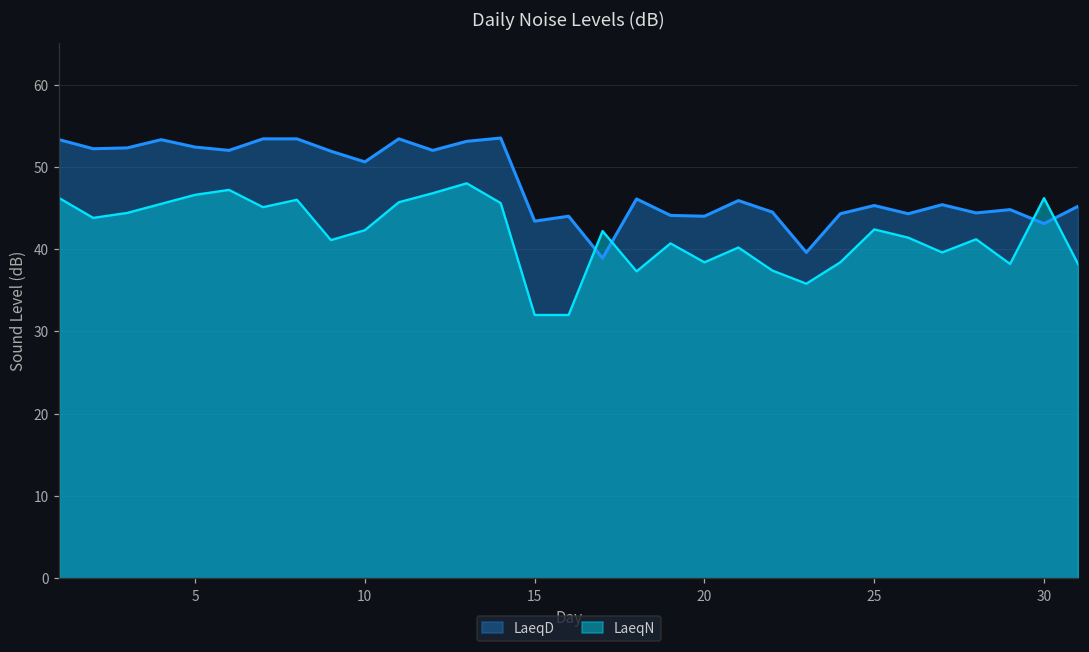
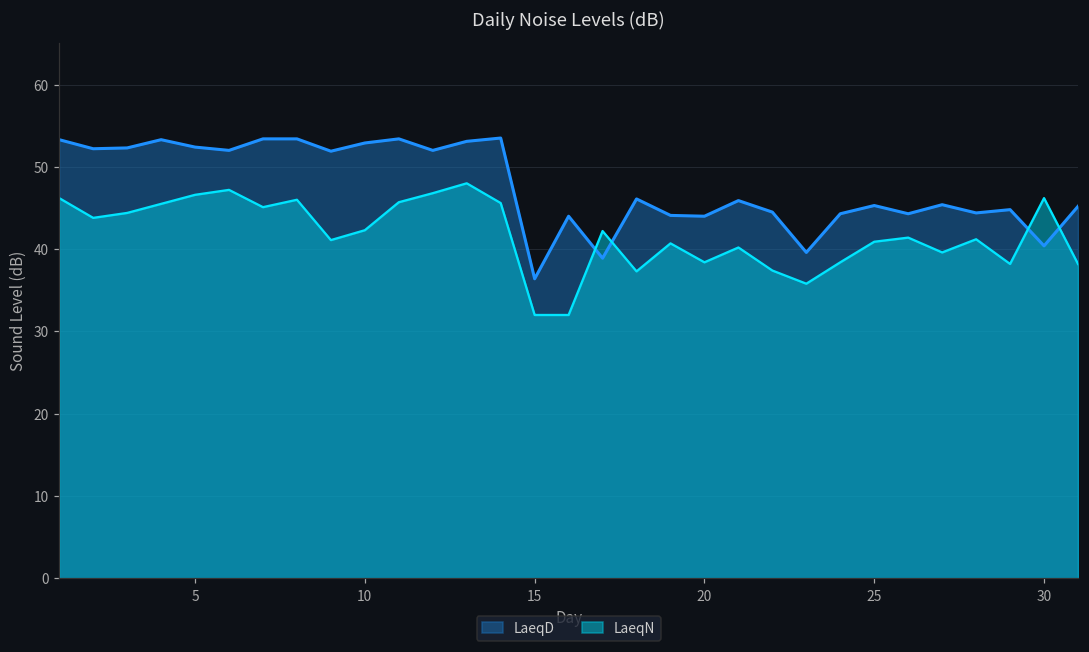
LaeqD, 10: 51 -> 53
LaeqD, 15: 43 -> 36
LaeqN, 25: 42 -> 41
LaeqD, 30: 43 -> 40
